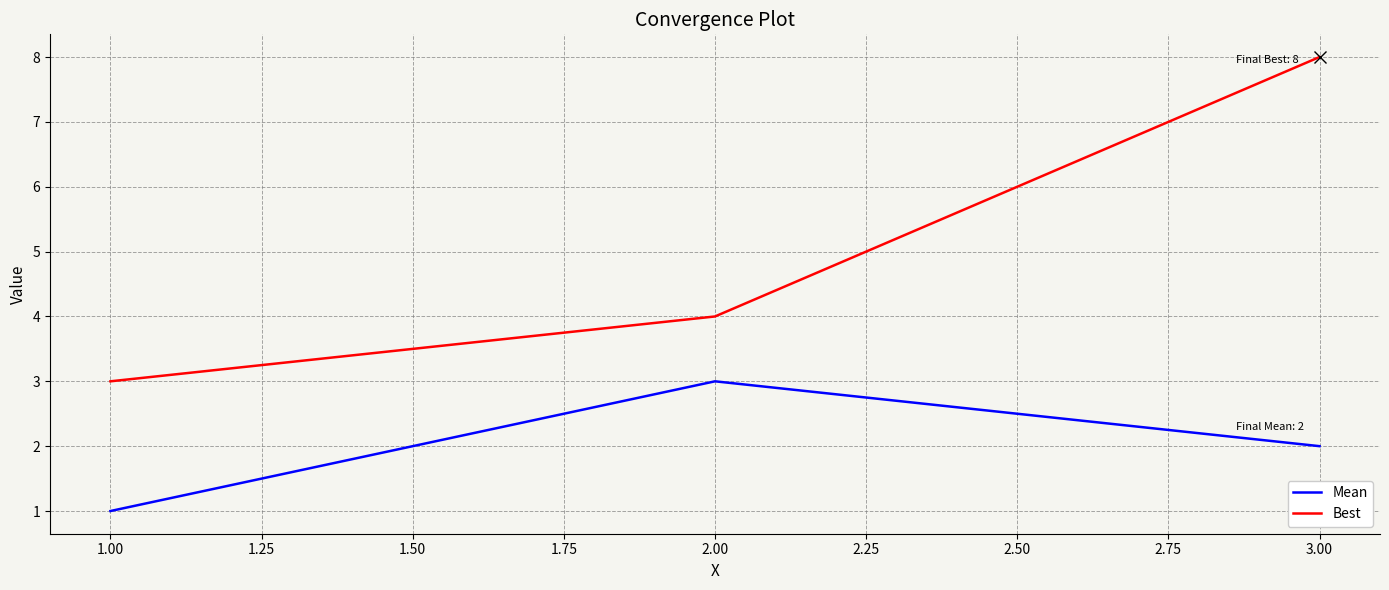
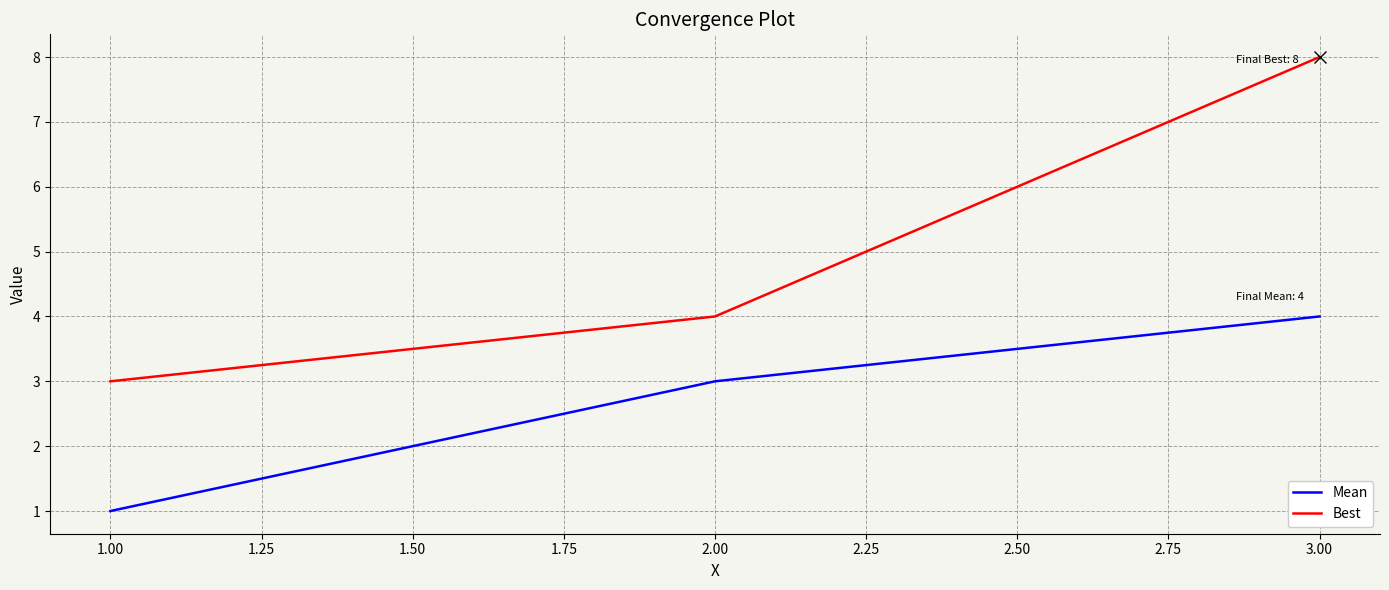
Mean, 3.00: 2 -> 4
